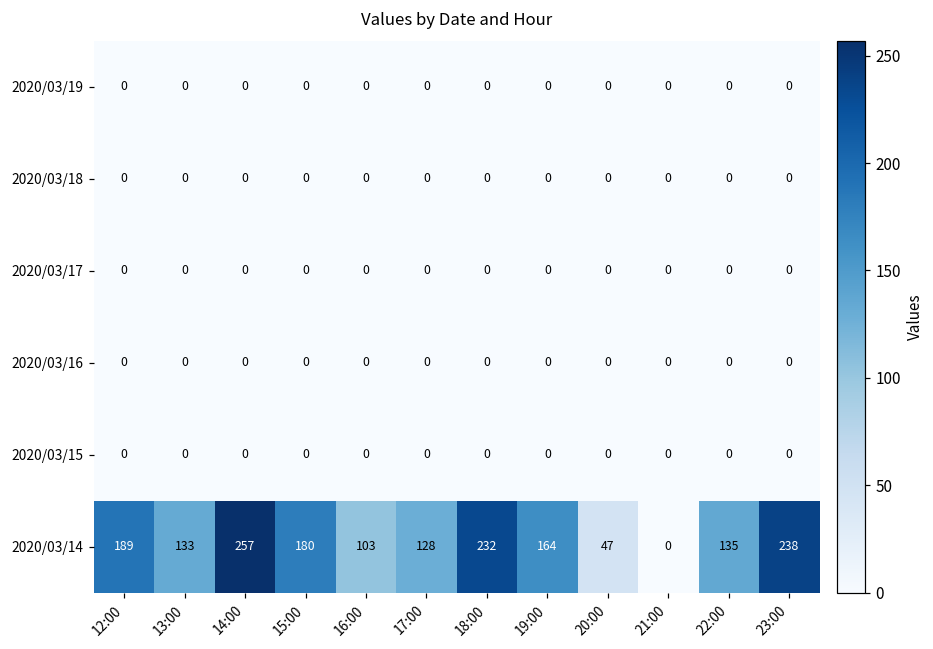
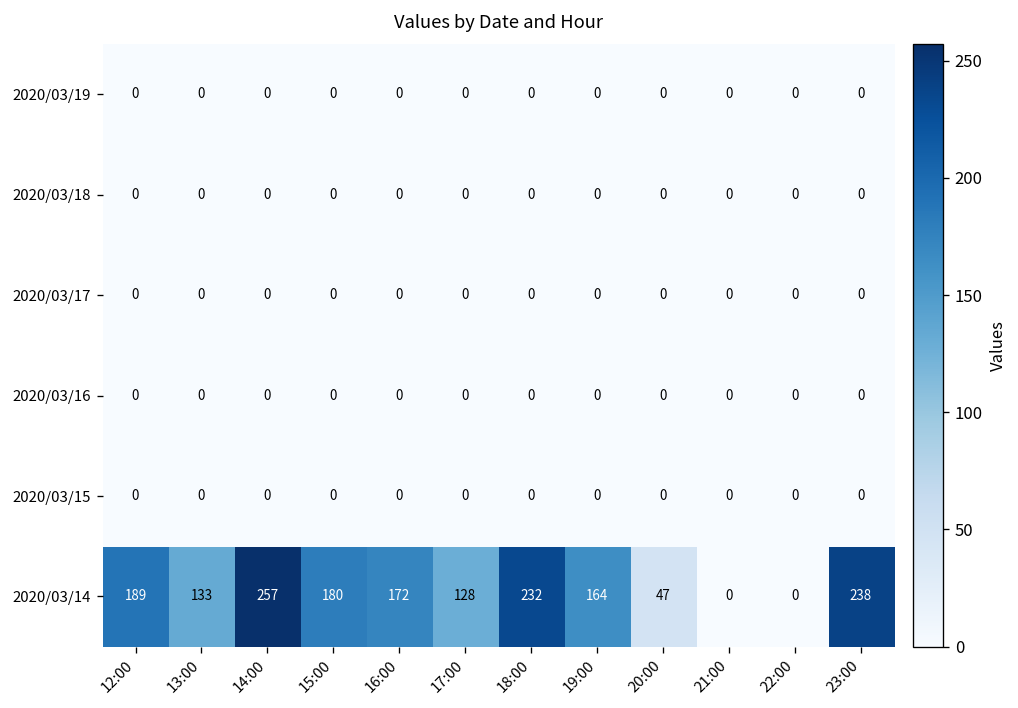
2020/03/14, 16:00: 103 -> 172
2020/03/14, 22:00: 135 -> 0
